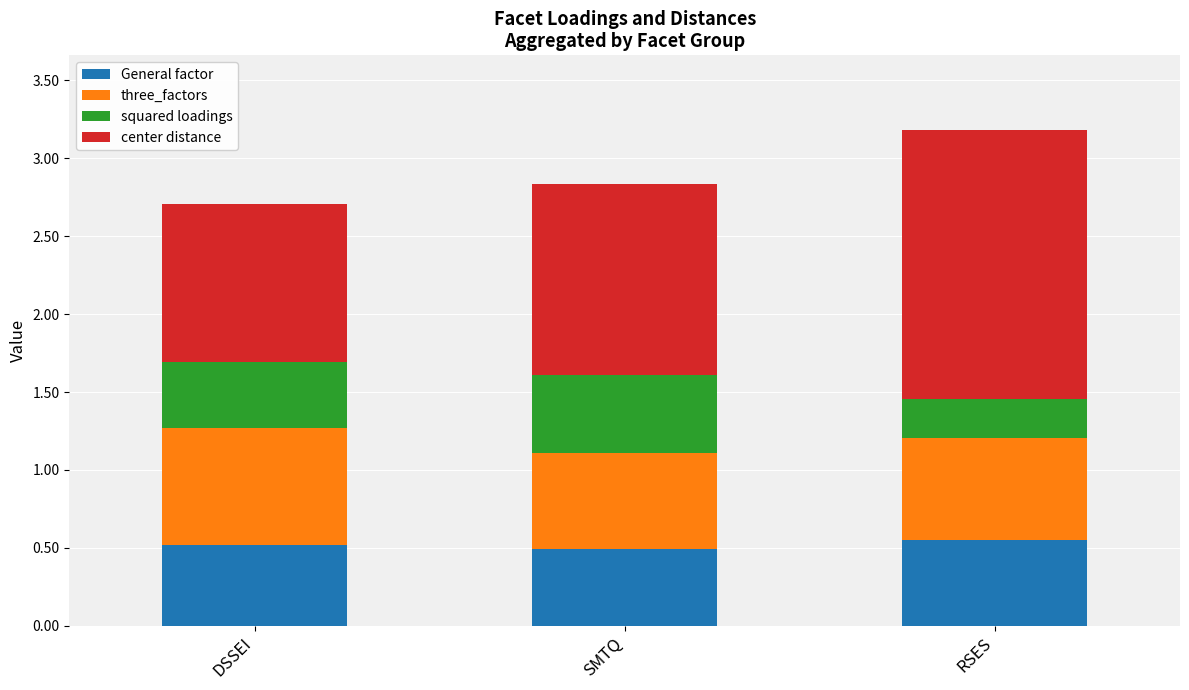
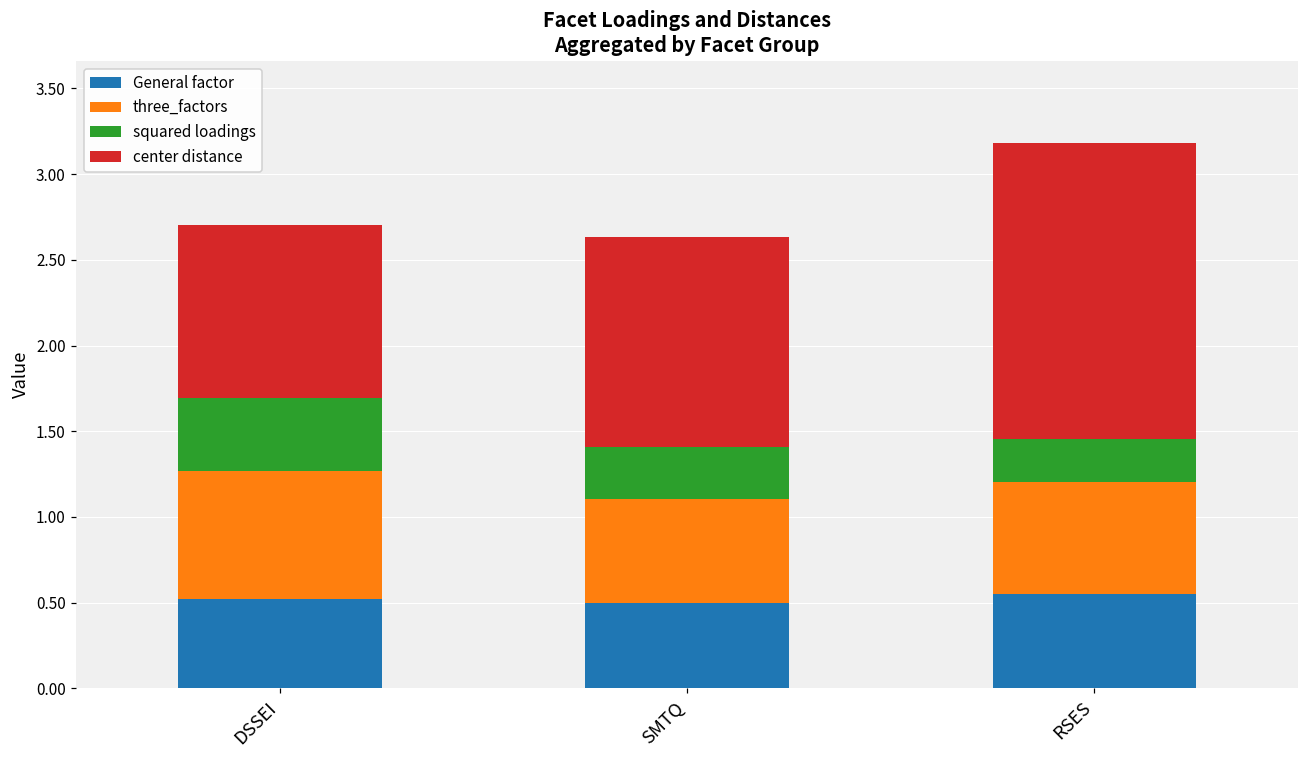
squared loadings, SMTQ: 0.50 -> 0.30
